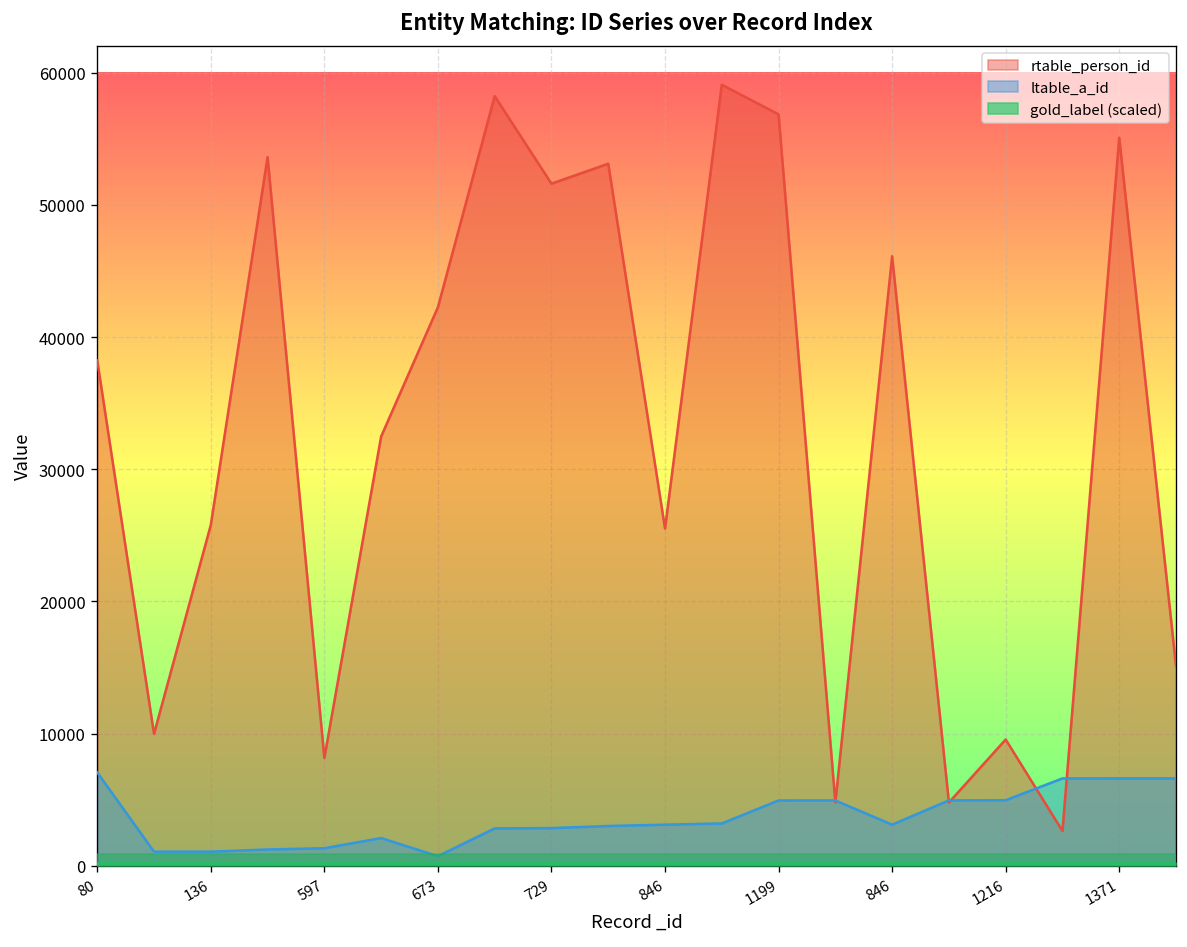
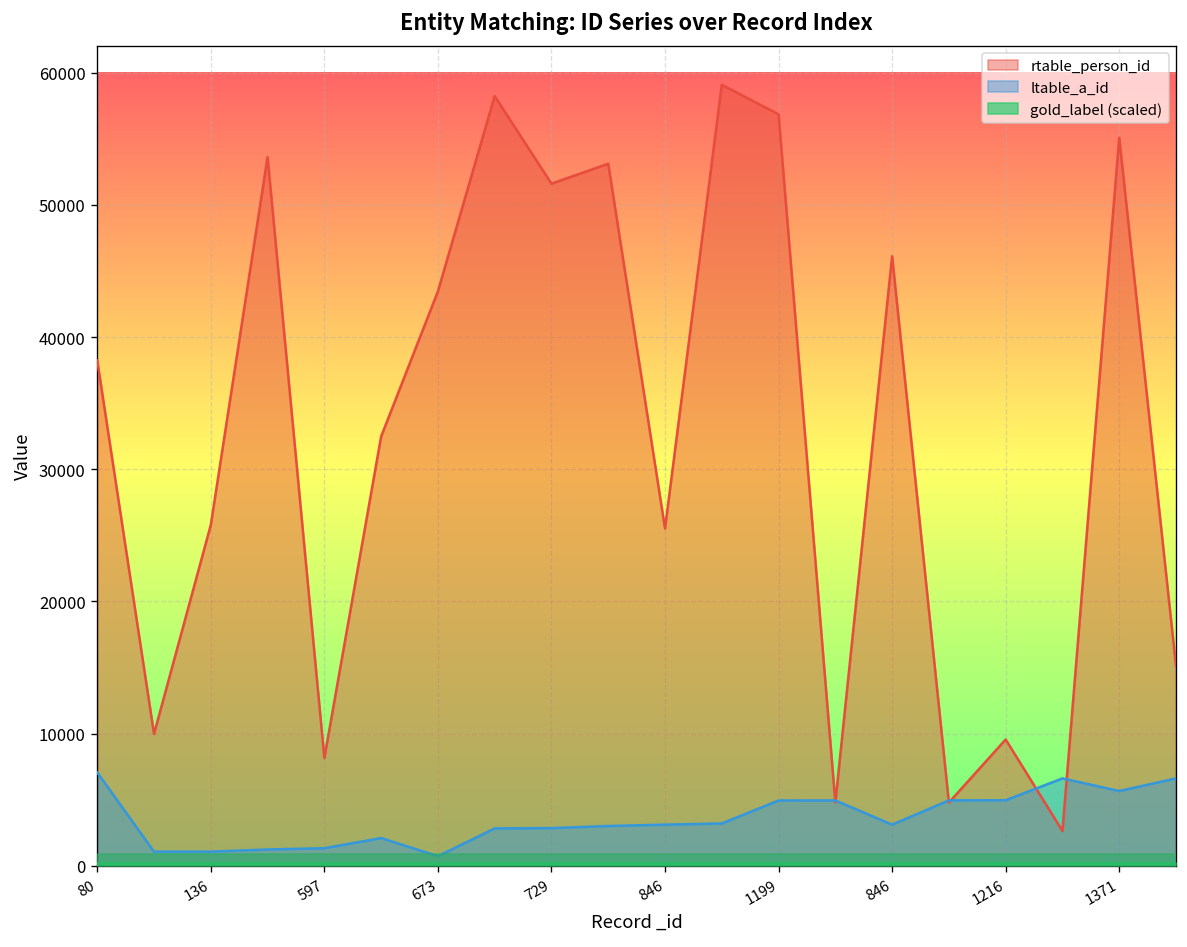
rtable_person_id, 673: 42200 -> 43400
ltable_a_id, 1371: 6600 -> 5700
